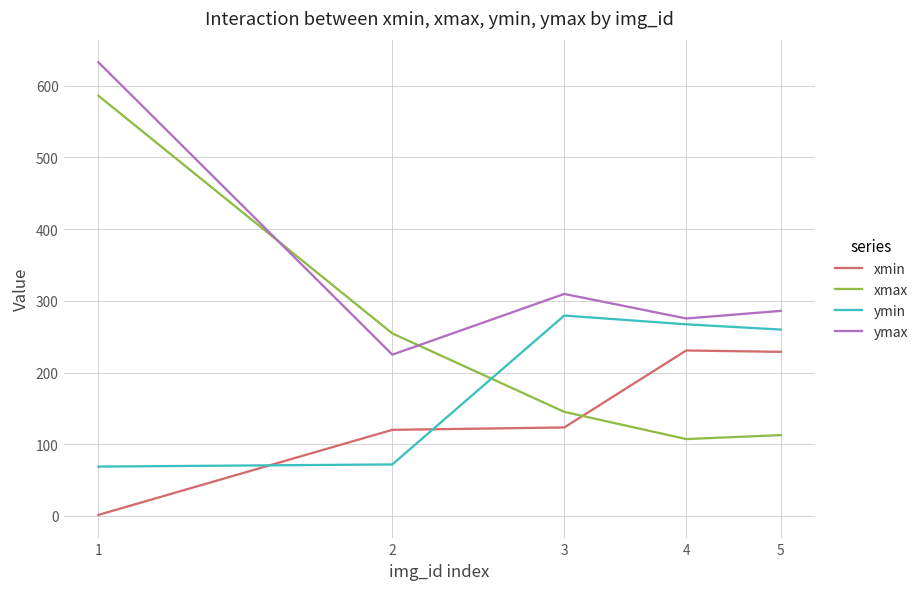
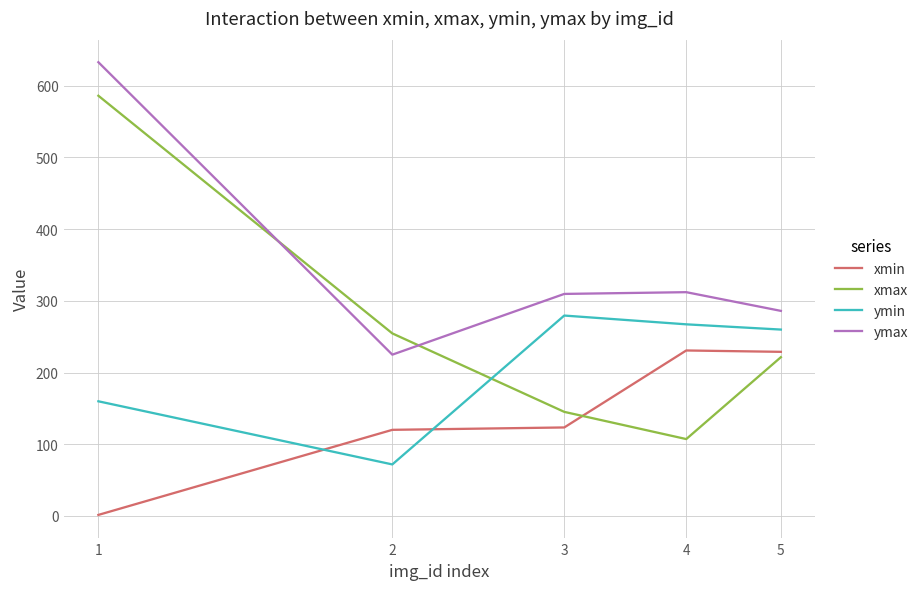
ymin, 1: 70 -> 160
ymax, 4: 280 -> 310
xmax, 5: 110 -> 220
